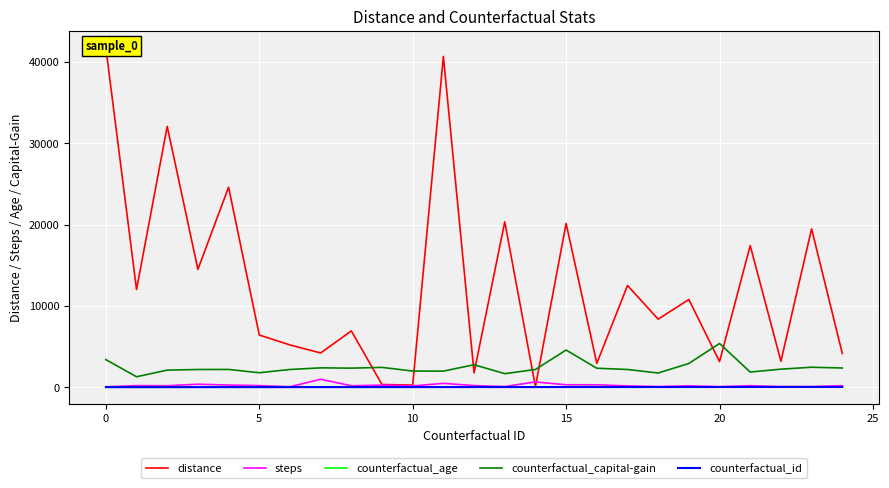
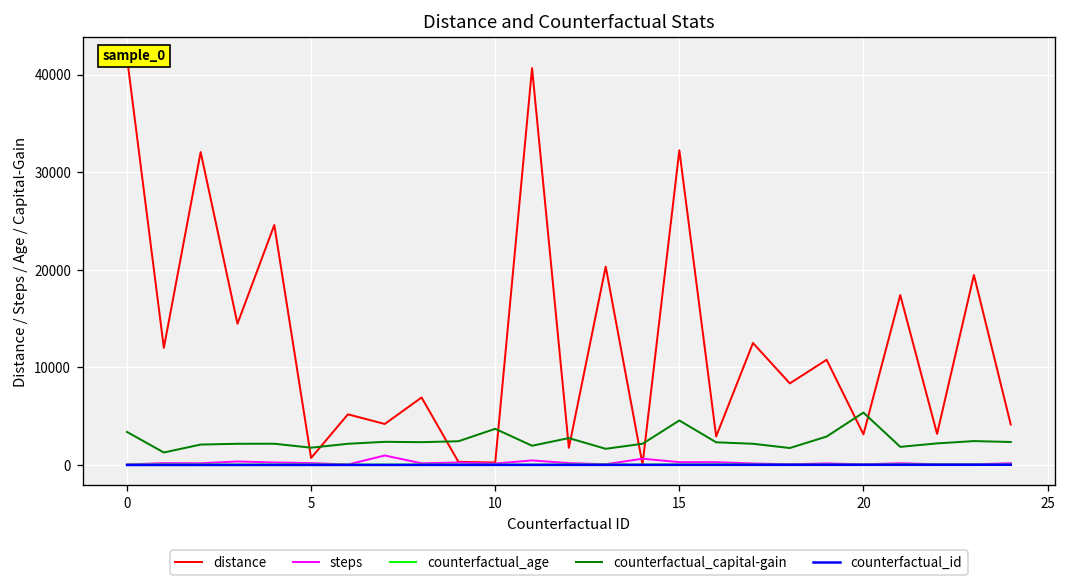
distance, 5: 6000 -> 1000
counterfactual_capital-gain, 10: 2000 -> 4000
distance, 15: 20000 -> 32000
